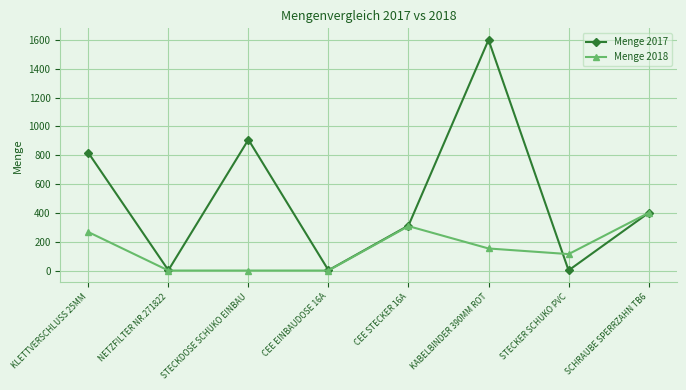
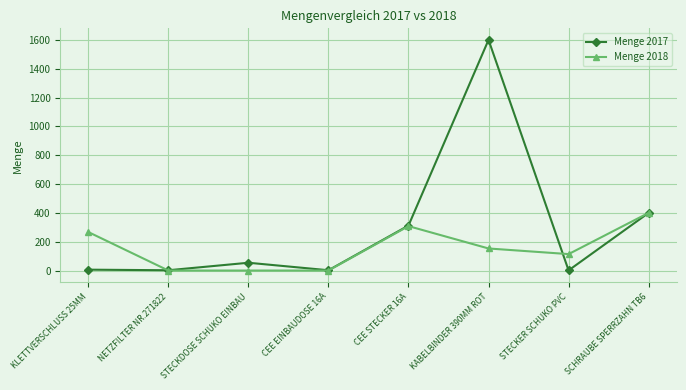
Menge 2017, KLETTVERSCHLUSS 25MM: 820 -> 10
Menge 2017, STECKDOSE SCHUKO EINBAU: 910 -> 50
